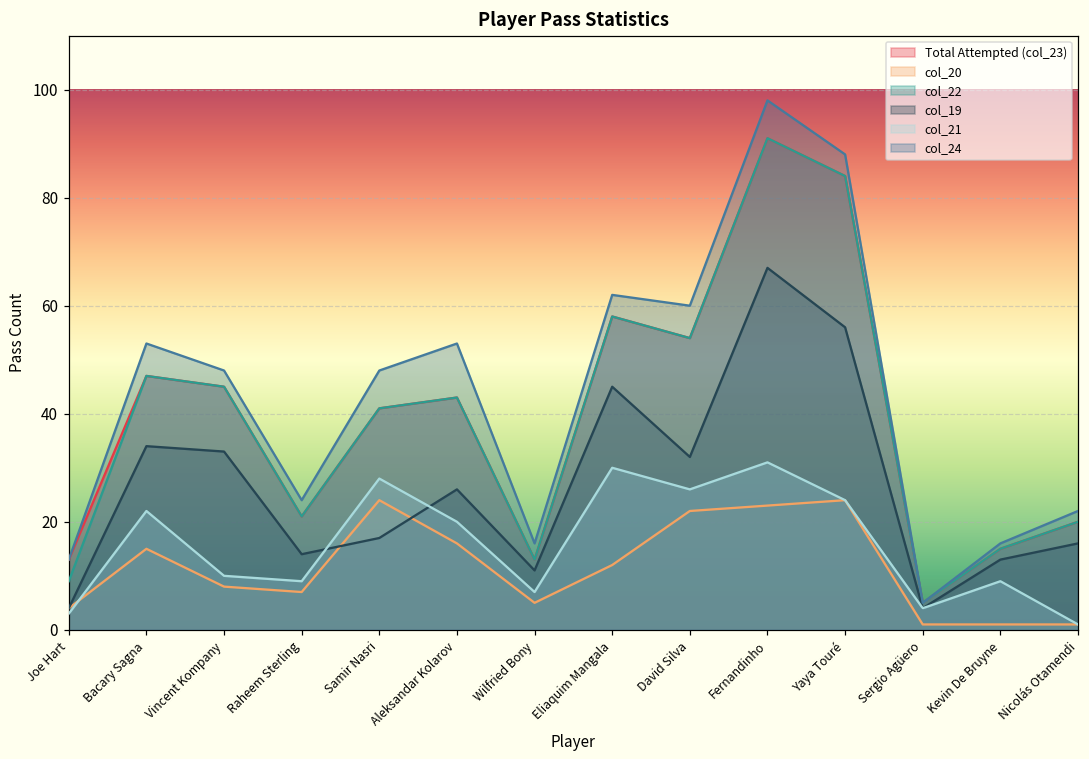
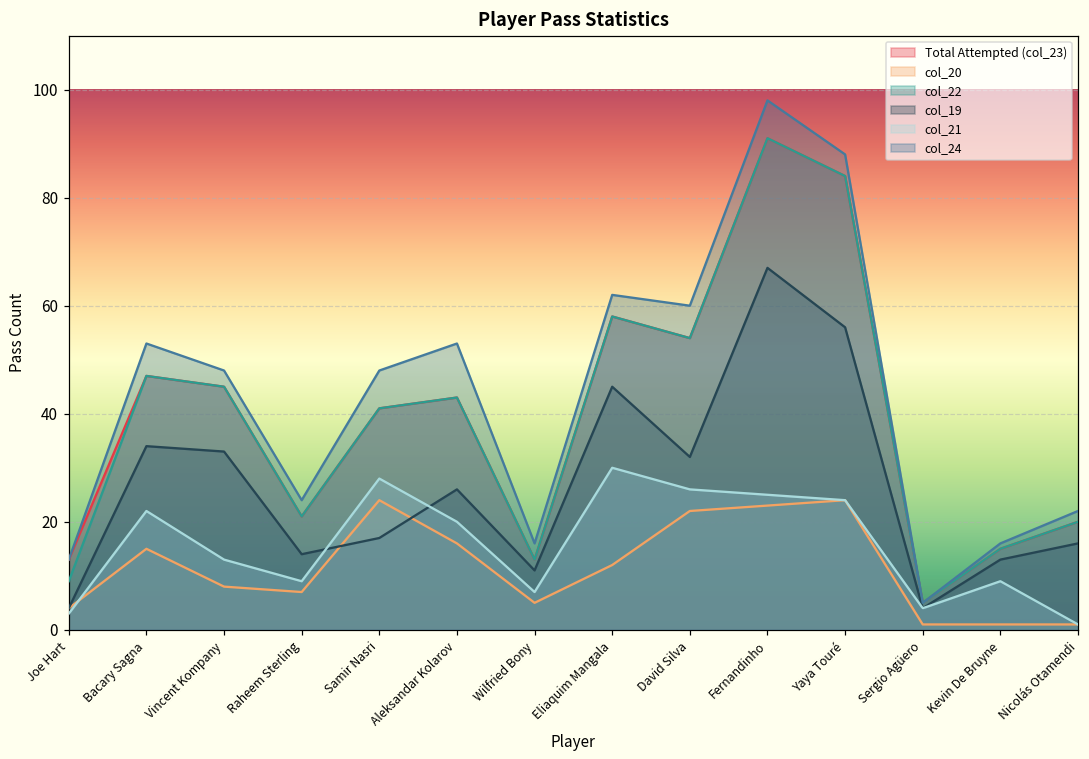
col_21, Vincent Kompany: 10 -> 13
col_21, Fernandinho: 31 -> 25
